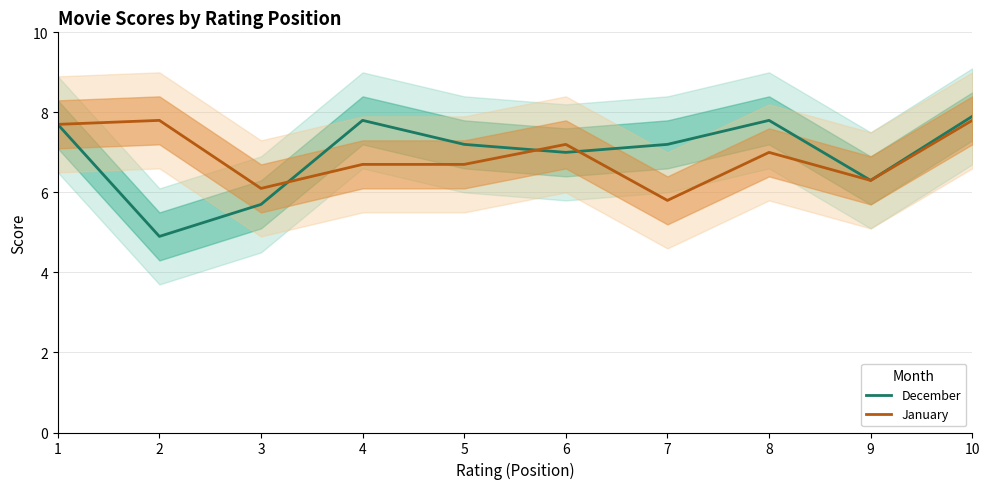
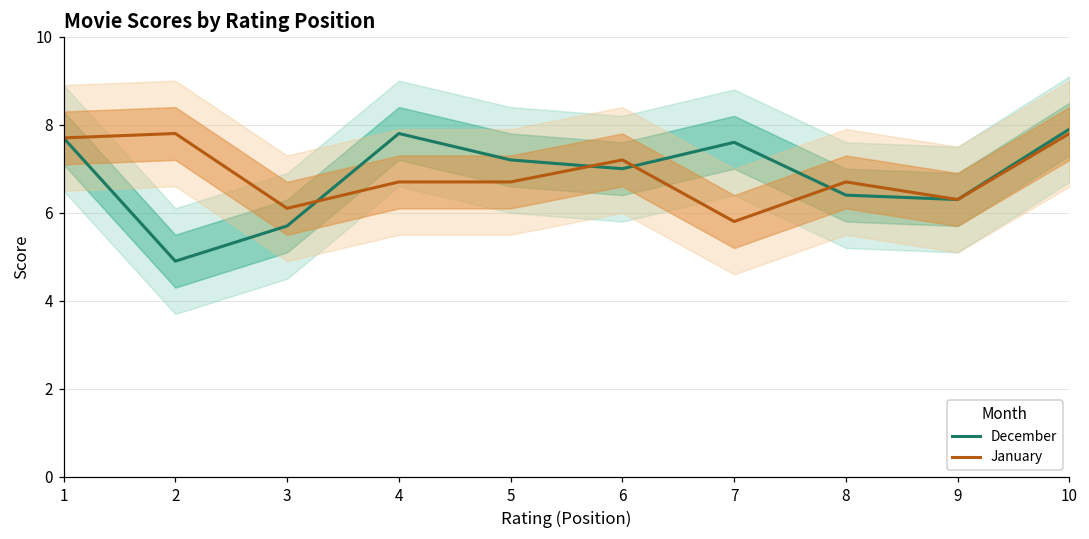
December, 7: 7.2 -> 7.6
December, 8: 7.8 -> 6.4
January, 8: 7.0 -> 6.7
